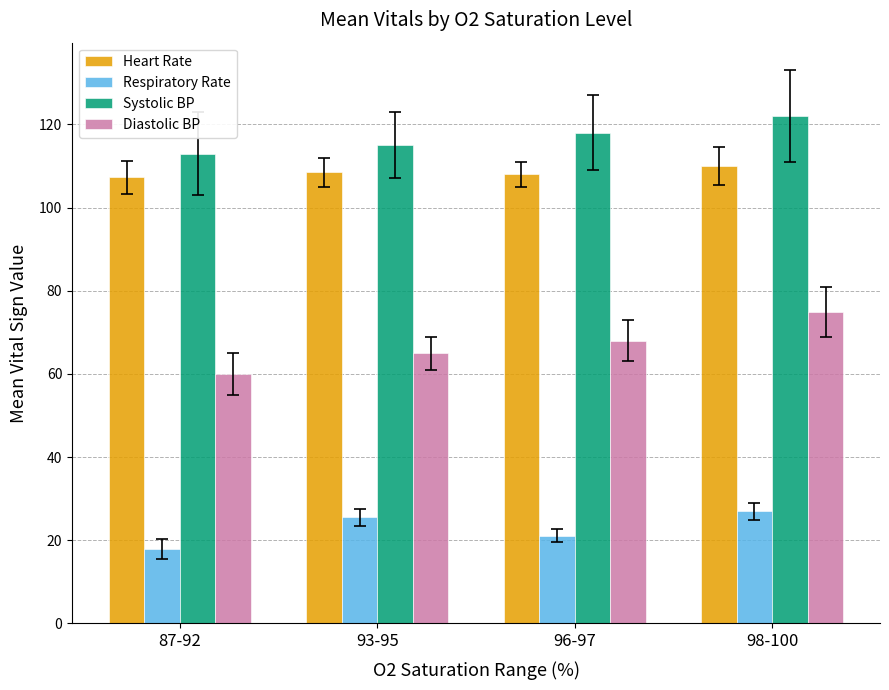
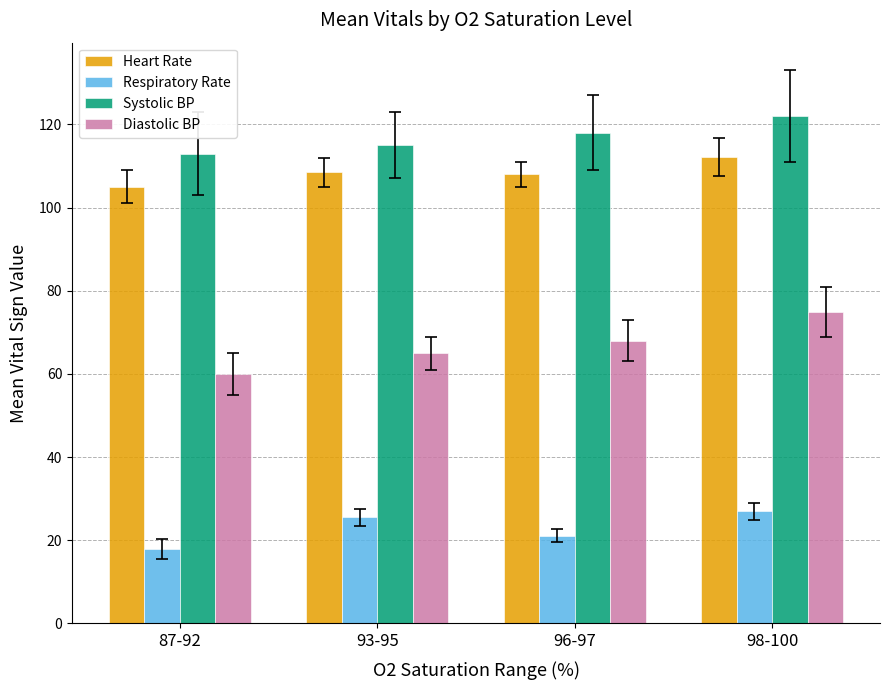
Heart Rate, 87-92: 107 -> 105
Heart Rate, 98-100: 110 -> 112
